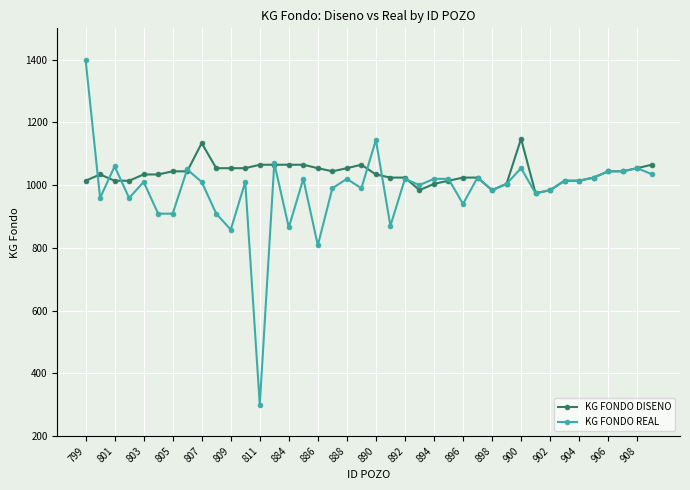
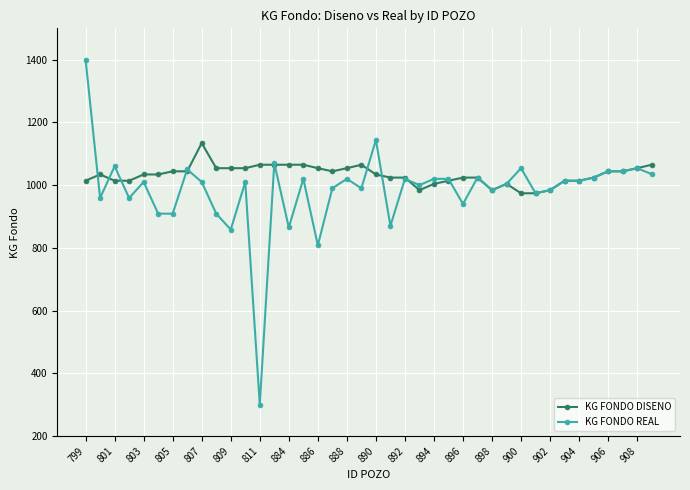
KG FONDO DISENO, 900: 1150 -> 970
